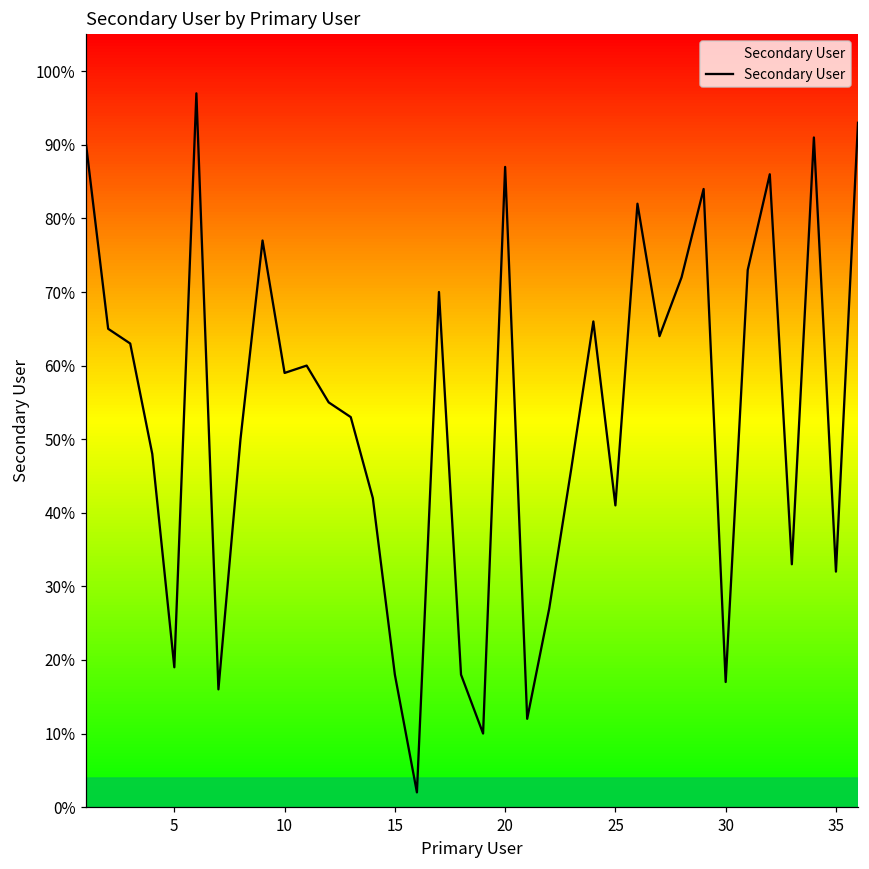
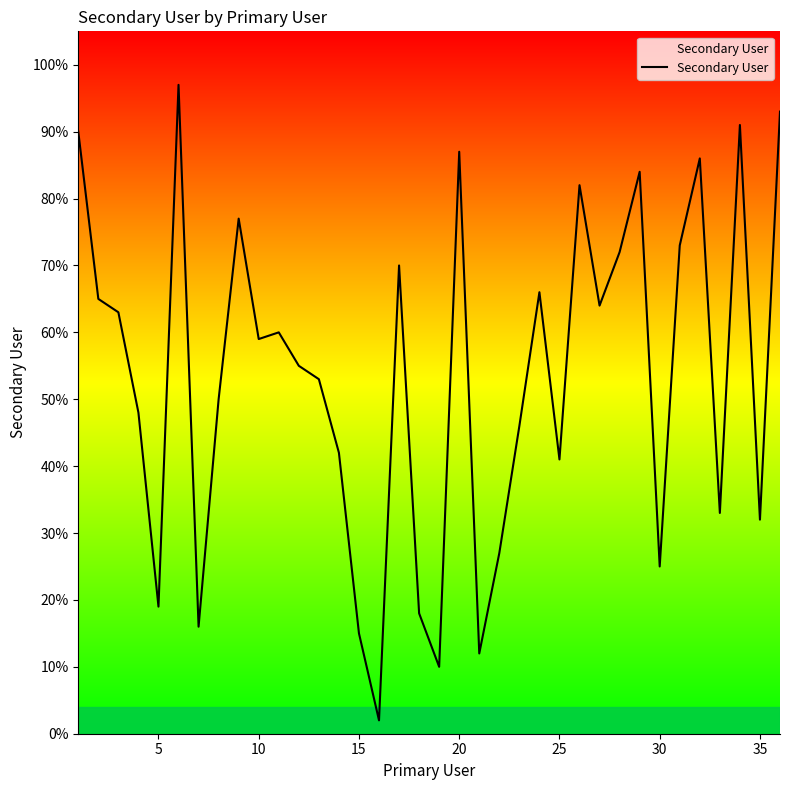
15: 18% -> 15%
30: 17% -> 25%
